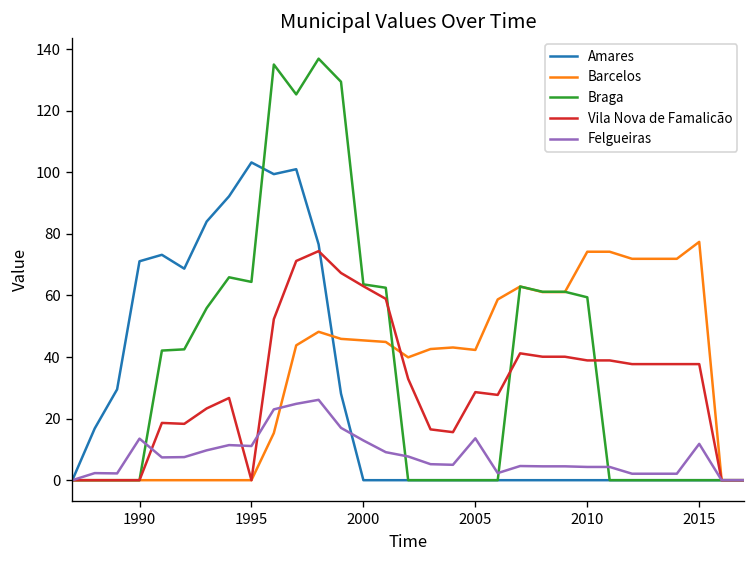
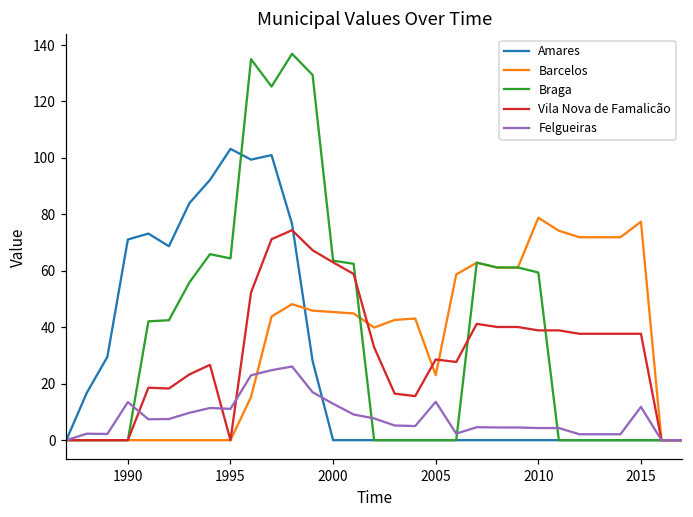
Barcelos, 2005: 42 -> 23
Barcelos, 2010: 74 -> 79
